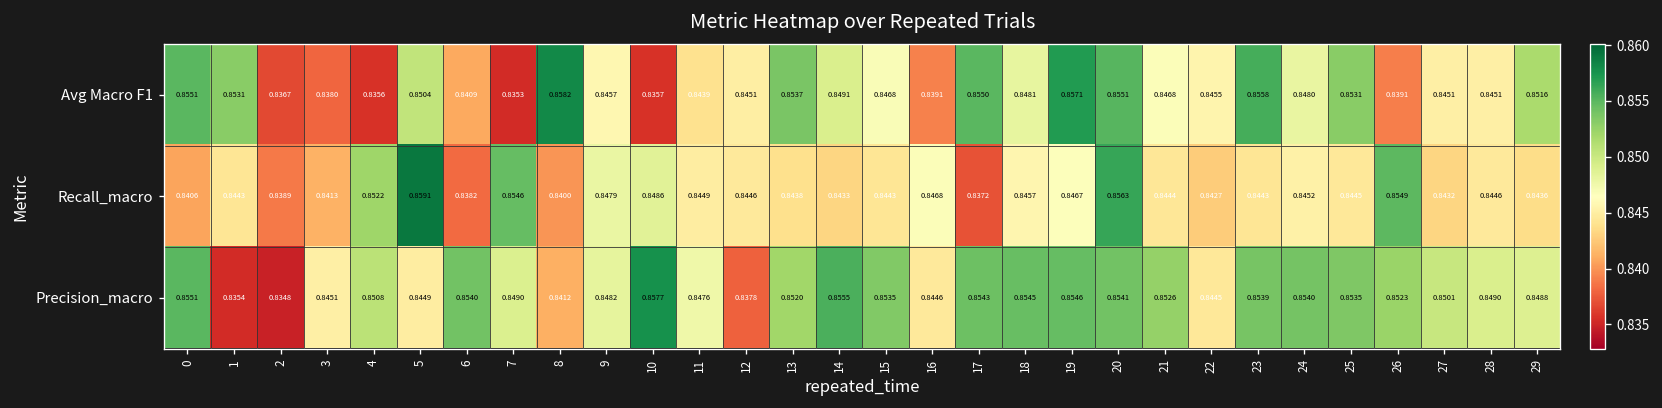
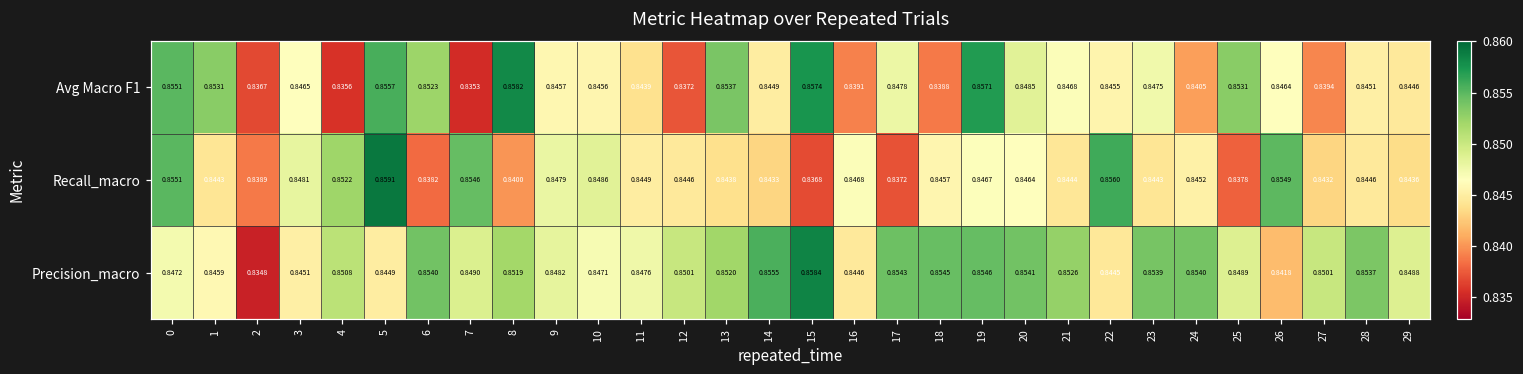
Avg Macro F1, 3: 0.8380 -> 0.8465
Avg Macro F1, 5: 0.8504 -> 0.8557
Avg Macro F1, 6: 0.8409 -> 0.8523
Avg Macro F1, 10: 0.8357 -> 0.8456
Avg Macro F1, 12: 0.8451 -> 0.8372
Avg Macro F1, 14: 0.8491 -> 0.8449
Avg Macro F1, 15: 0.8468 -> 0.8574
Avg Macro F1, 17: 0.8550 -> 0.8478
Avg Macro F1, 18: 0.8481 -> 0.8388
Avg Macro F1, 20: 0.8551 -> 0.8485
Avg Macro F1, 23: 0.8558 -> 0.8475
Avg Macro F1, 24: 0.8480 -> 0.8405
Avg Macro F1, 26: 0.8391 -> 0.8464
Avg Macro F1, 27: 0.8451 -> 0.8394
Avg Macro F1, 29: 0.8516 -> 0.8446
Recall_macro, 0: 0.8406 -> 0.8551
Recall_macro, 3: 0.8413 -> 0.8481
Recall_macro, 15: 0.8443 -> 0.8368
Recall_macro, 20: 0.8563 -> 0.8464
Recall_macro, 22: 0.8427 -> 0.8560
Recall_macro, 25: 0.8445 -> 0.8378
Precision_macro, 0: 0.8551 -> 0.8472
Precision_macro, 1: 0.8354 -> 0.8459
Precision_macro, 8: 0.8412 -> 0.8519
Precision_macro, 10: 0.8577 -> 0.8471
Precision_macro, 12: 0.8378 -> 0.8501
Precision_macro, 15: 0.8535 -> 0.8584
Precision_macro, 25: 0.8535 -> 0.8489
Precision_macro, 26: 0.8523 -> 0.8418
Precision_macro, 28: 0.8490 -> 0.8537
